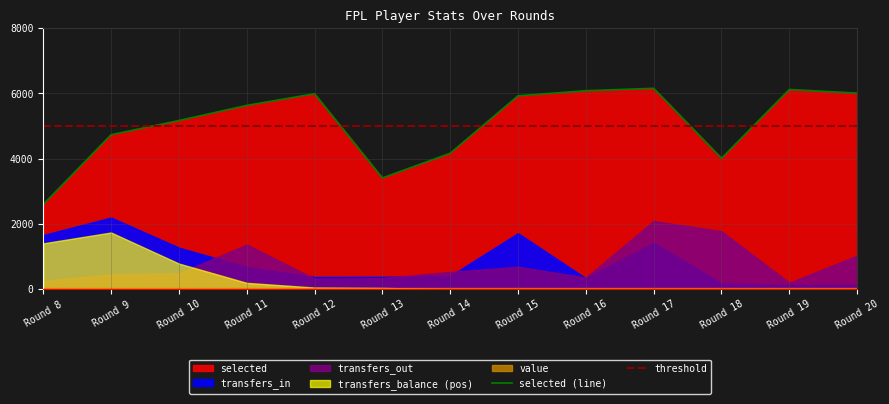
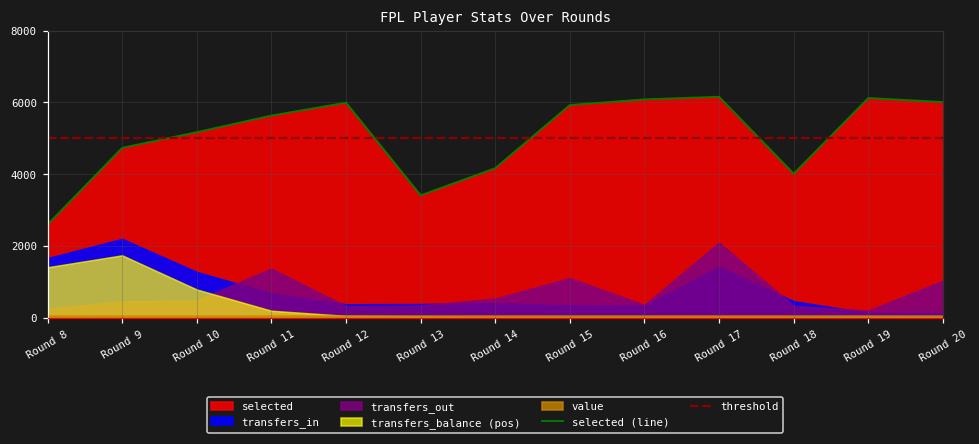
transfers_in, Round 15: 1700 -> 300
transfers_out, Round 15: 700 -> 1100
transfers_in, Round 18: 200 -> 500
transfers_out, Round 18: 1800 -> 300
